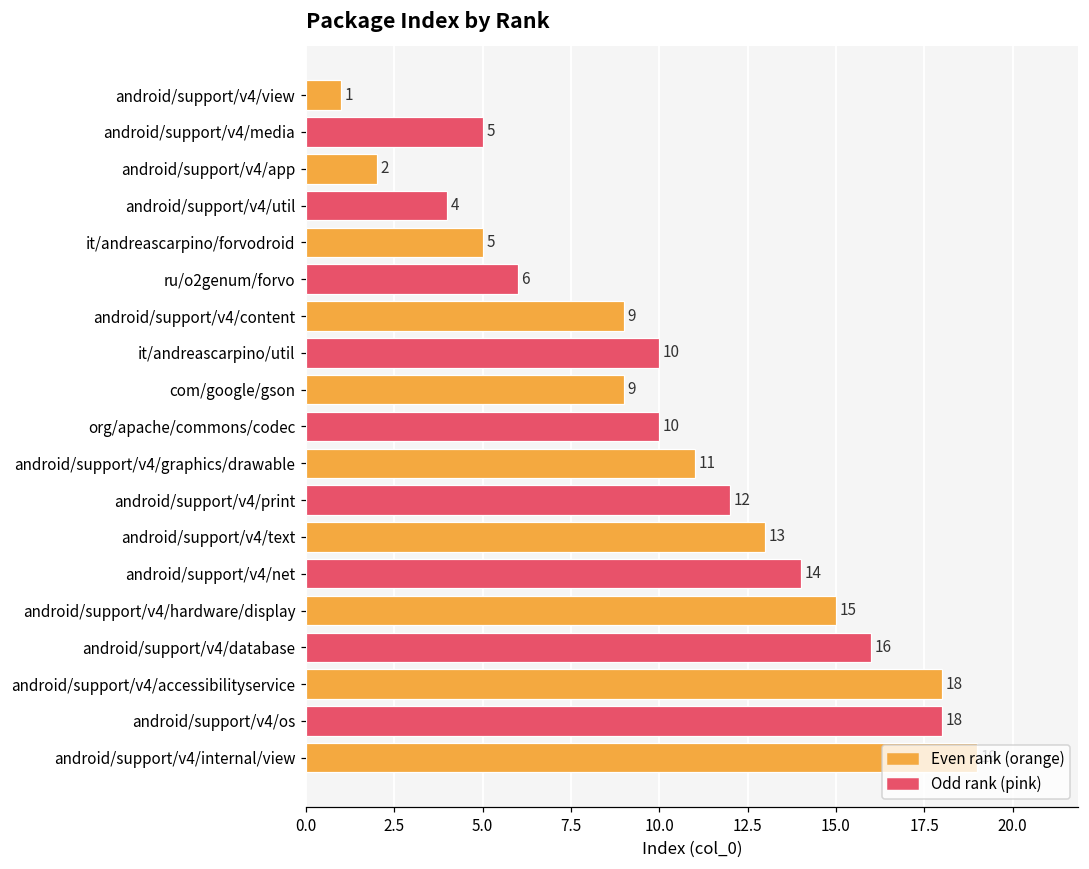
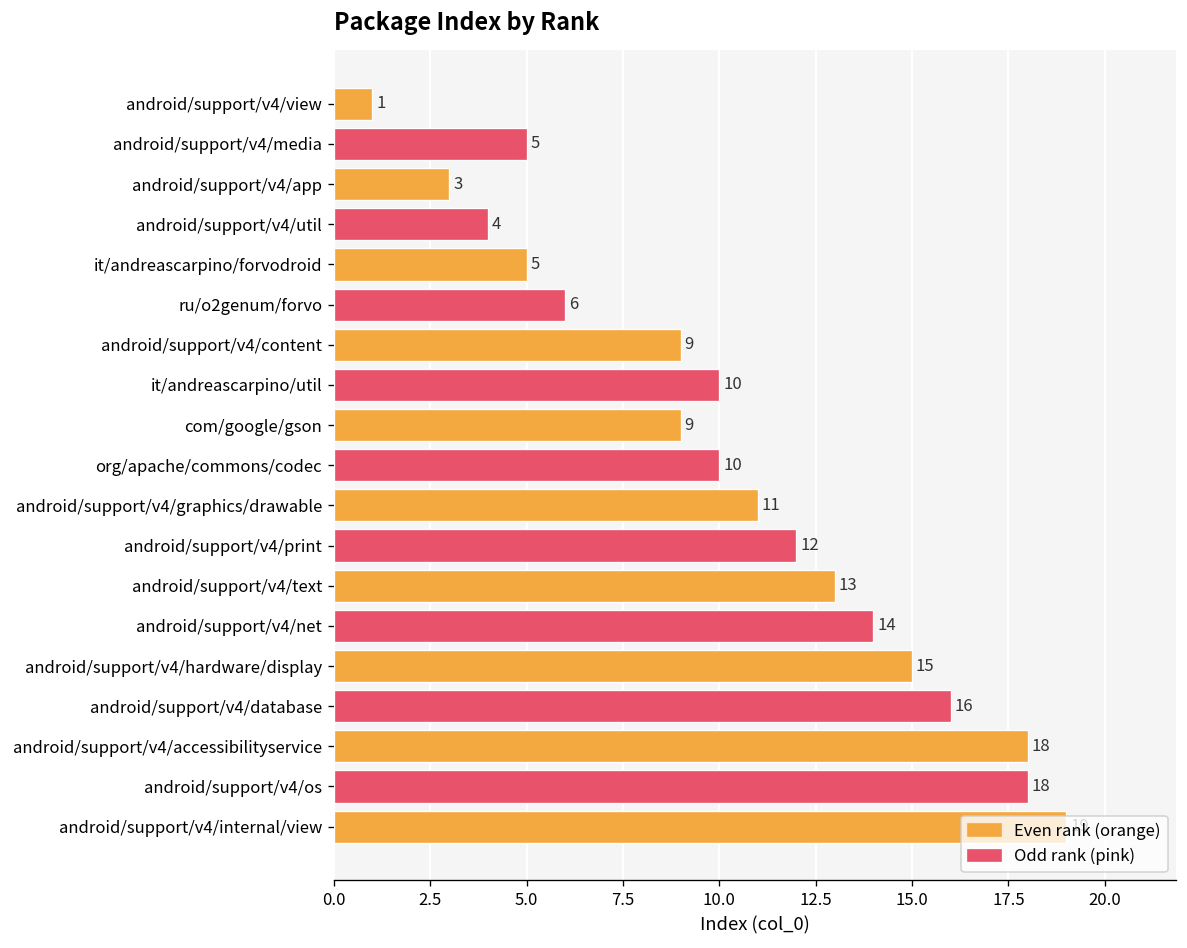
android/support/v4/app: 2 -> 3
